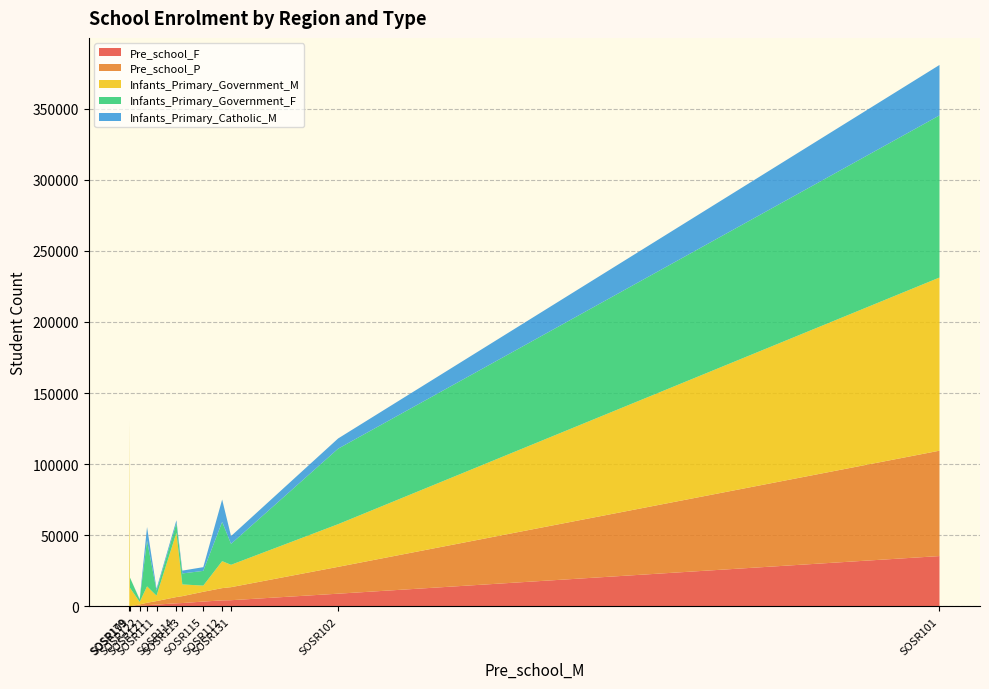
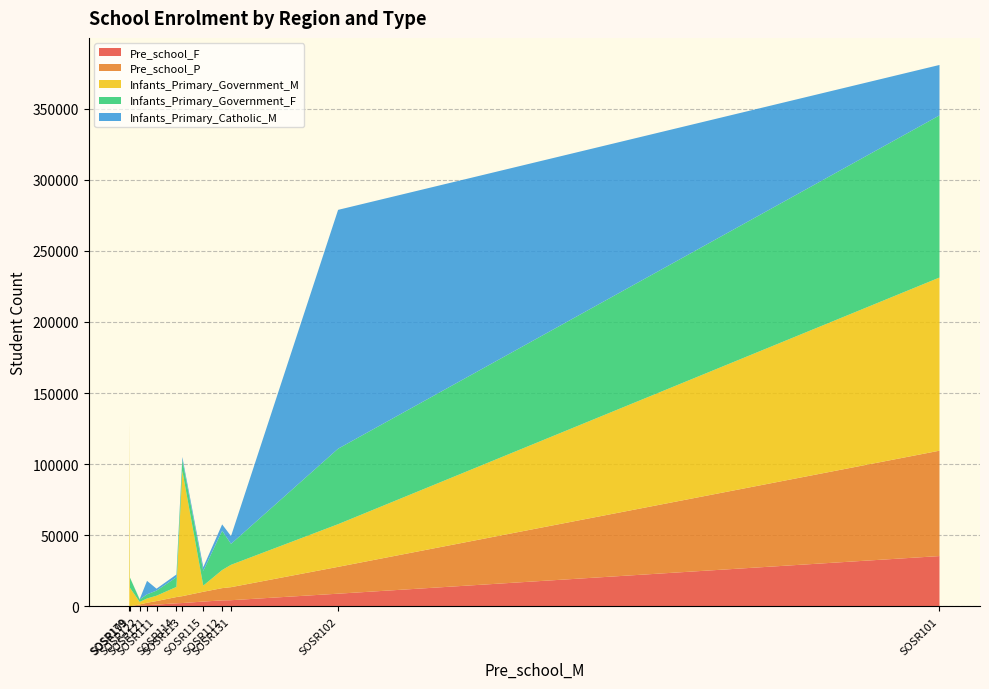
Infants_Primary_Government_M, SOSR121: 12000 -> 3000
Infants_Primary_Government_F, SOSR121: 32000 -> 3000
Infants_Primary_Government_M, SOSR114: 45000 -> 7000
Infants_Primary_Government_M, SOSR113: 8000 -> 88000
Infants_Primary_Government_M, SOSR112: 19000 -> 13000
Infants_Primary_Catholic_M, SOSR112: 16000 -> 4000
Infants_Primary_Catholic_M, SOSR102: 7000 -> 168000
